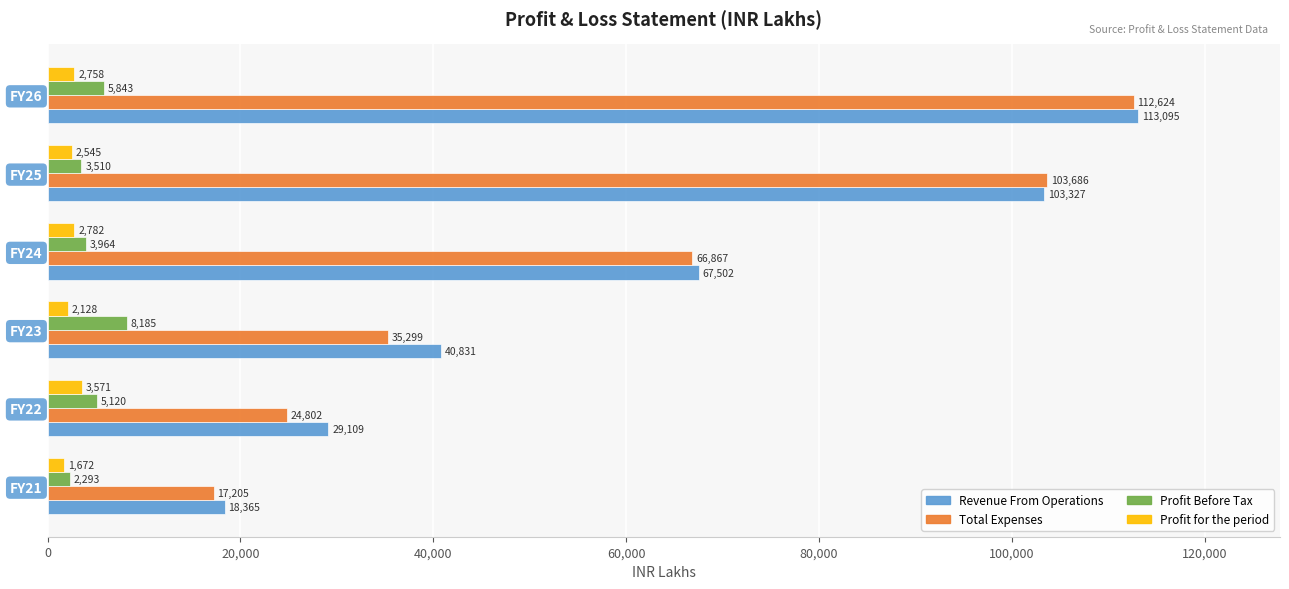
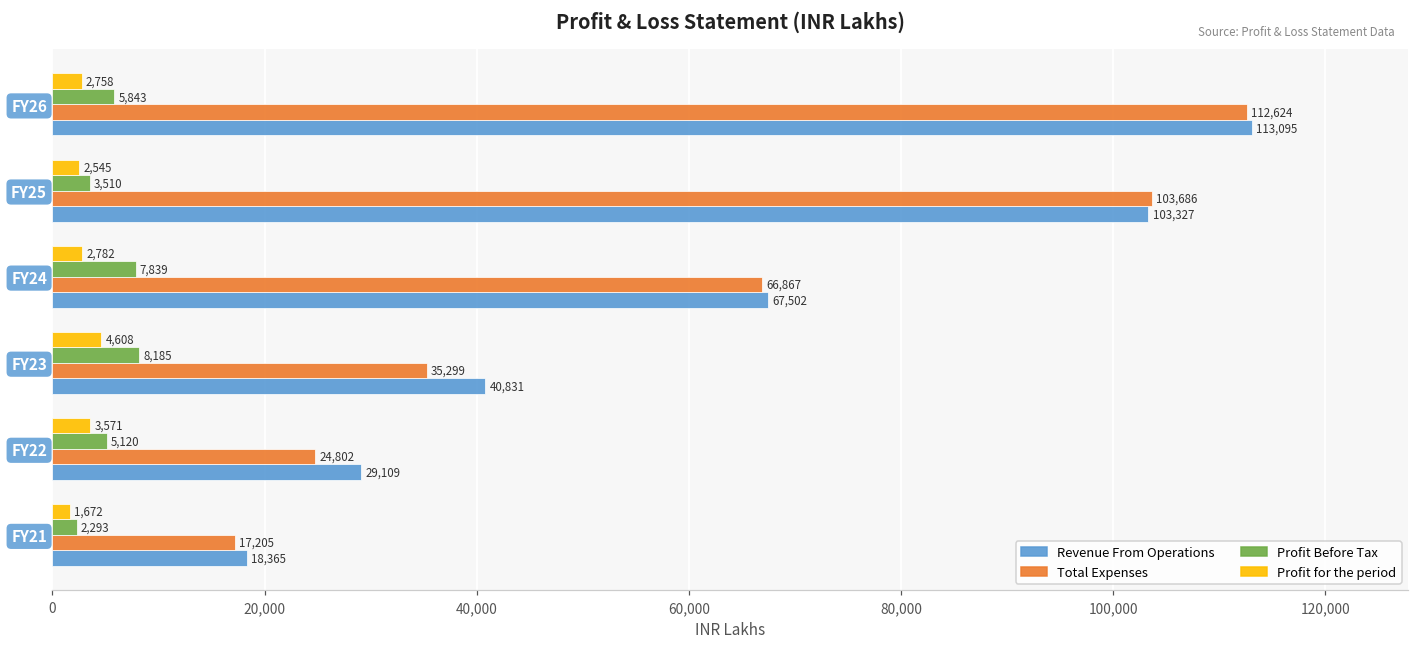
Profit Before Tax, FY24: 3,964 -> 7,839
Profit for the period, FY23: 2,128 -> 4,608
